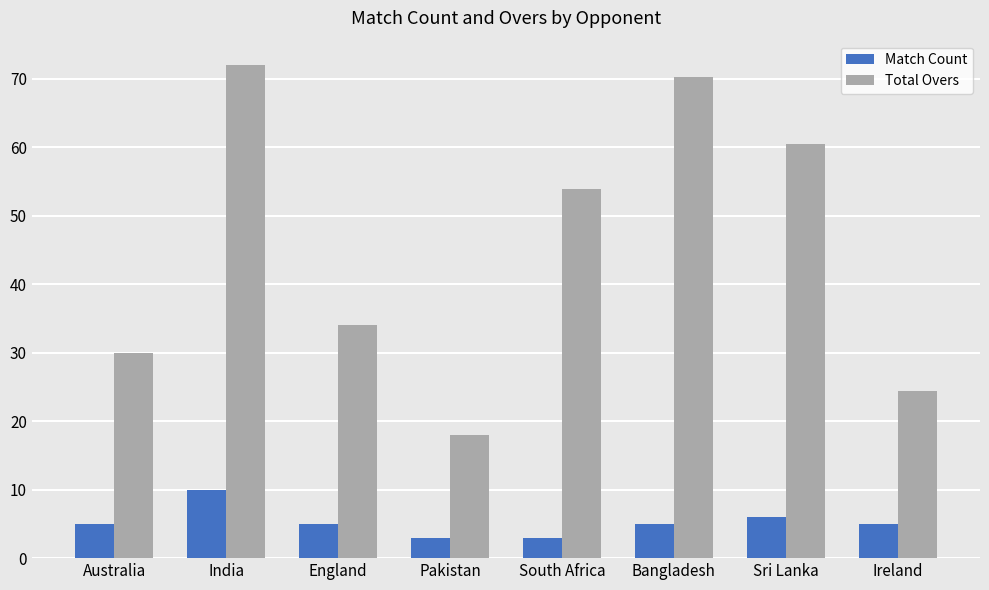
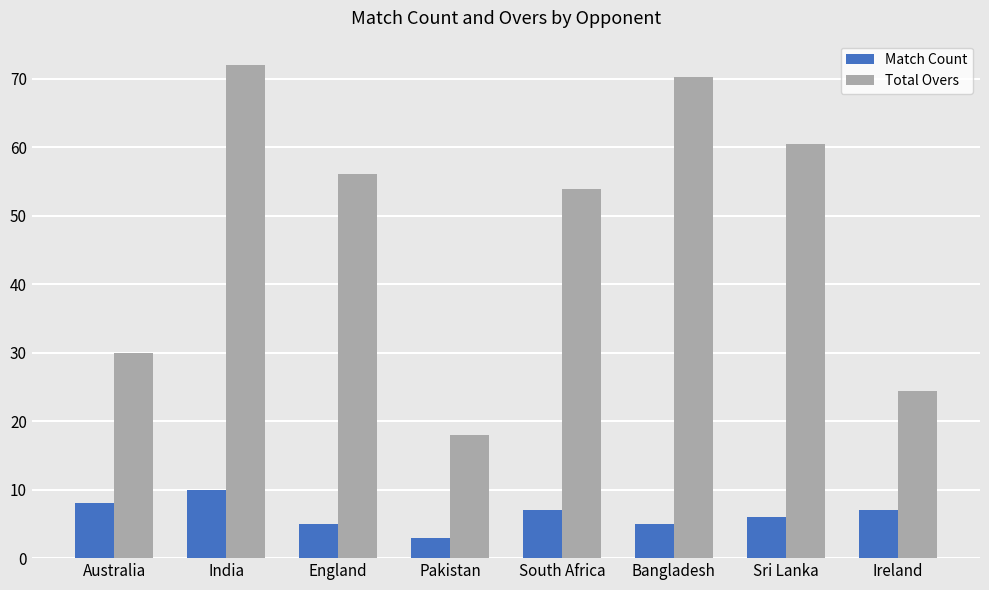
Match Count, Australia: 5 -> 8
Total Overs, England: 34 -> 56
Match Count, South Africa: 3 -> 7
Match Count, Ireland: 5 -> 7
